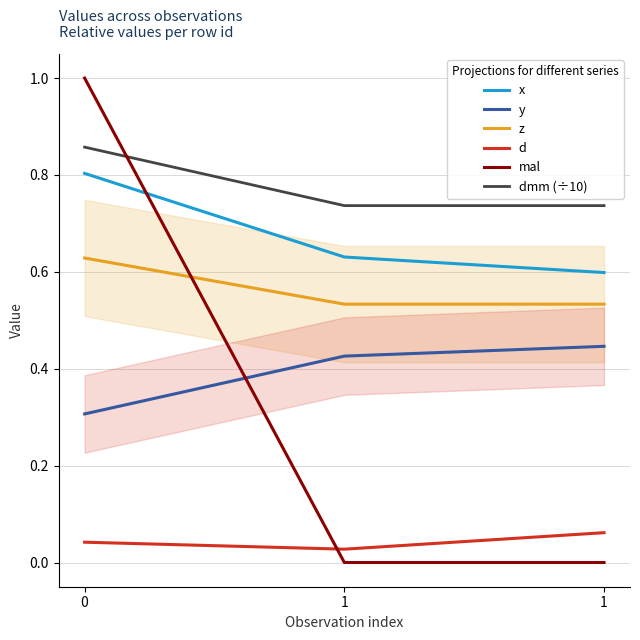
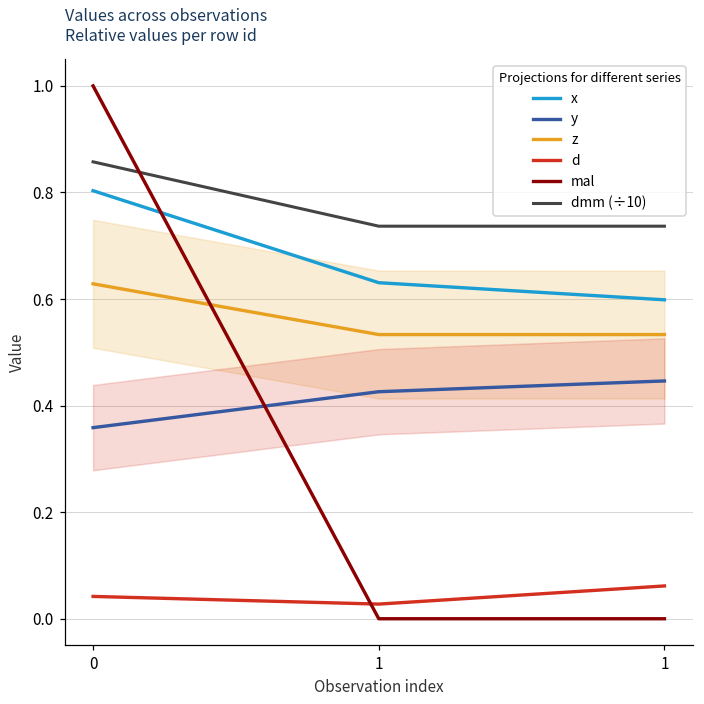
y, 0: 0.31 -> 0.36
